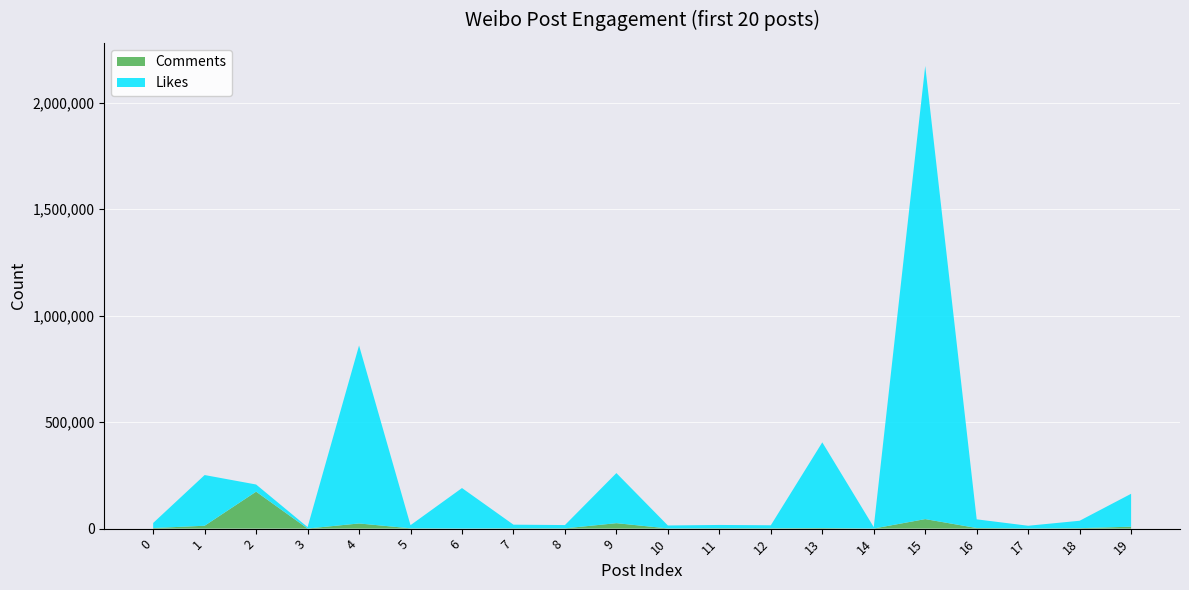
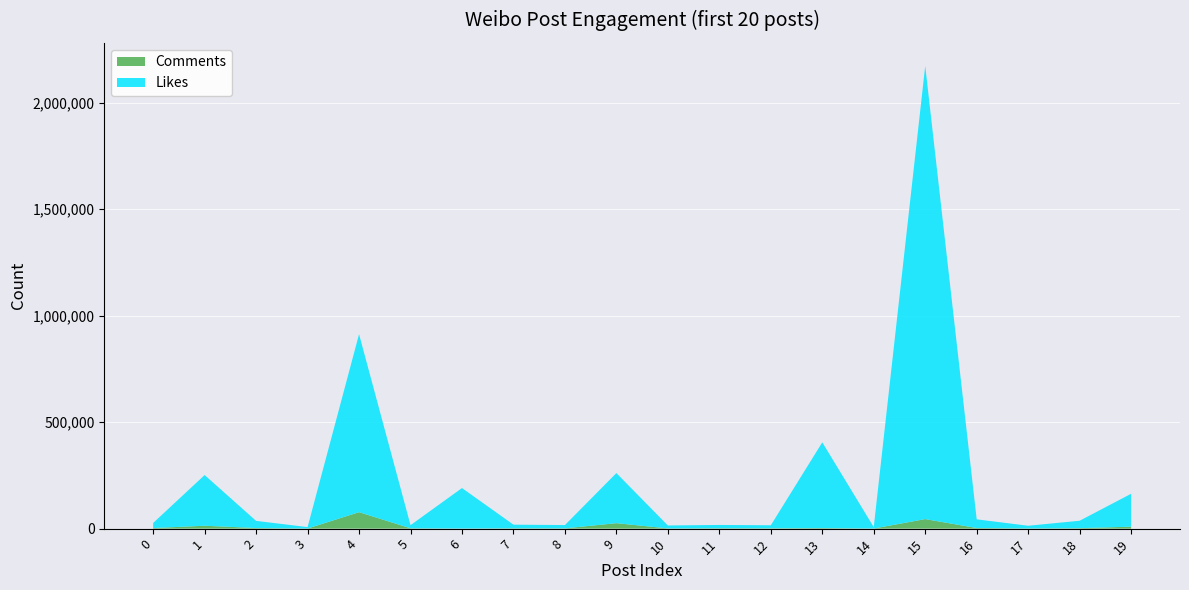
Comments, 2: 170,000 -> 0
Comments, 4: 20,000 -> 80,000
